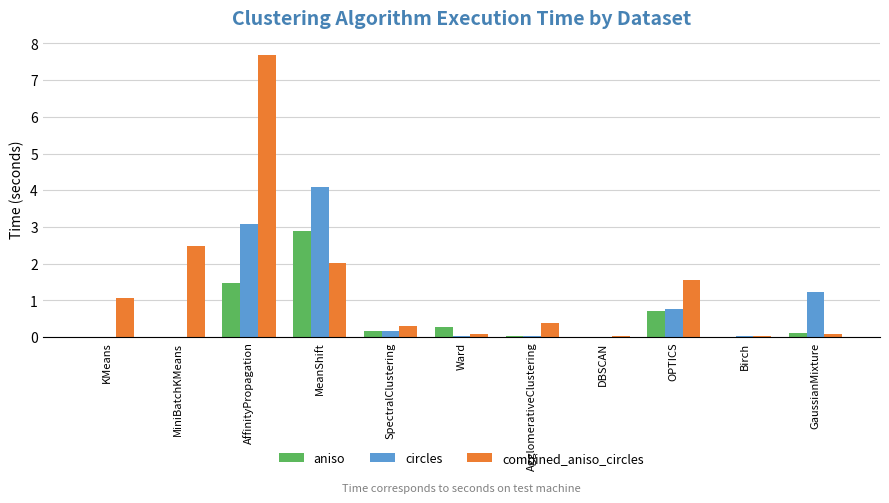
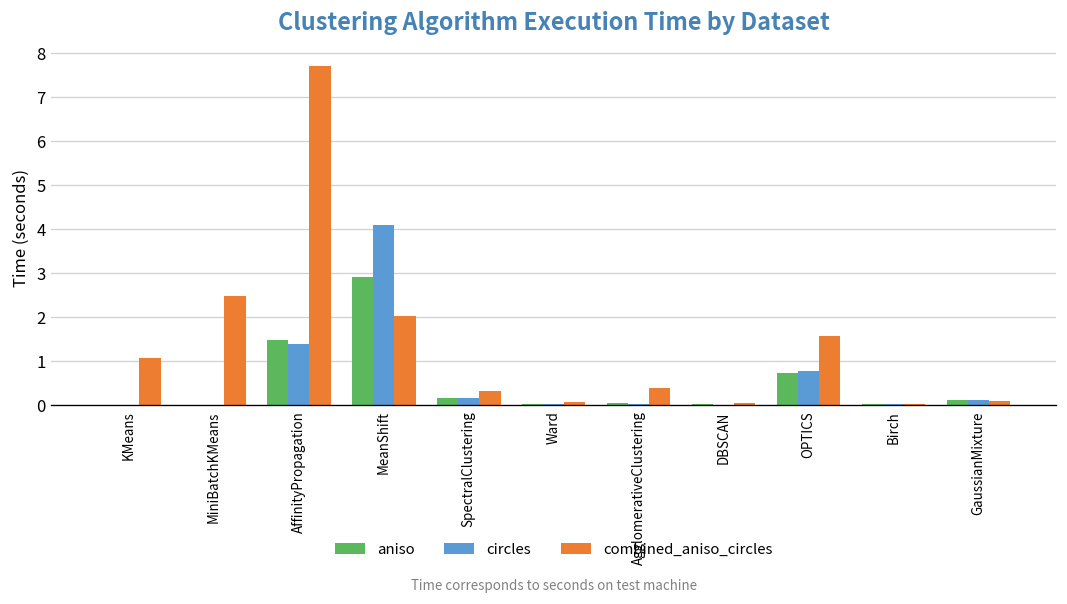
circles, AffinityPropagation: 3.1 -> 1.4
aniso, Ward: 0.3 -> 0.0
circles, GaussianMixture: 1.2 -> 0.1
